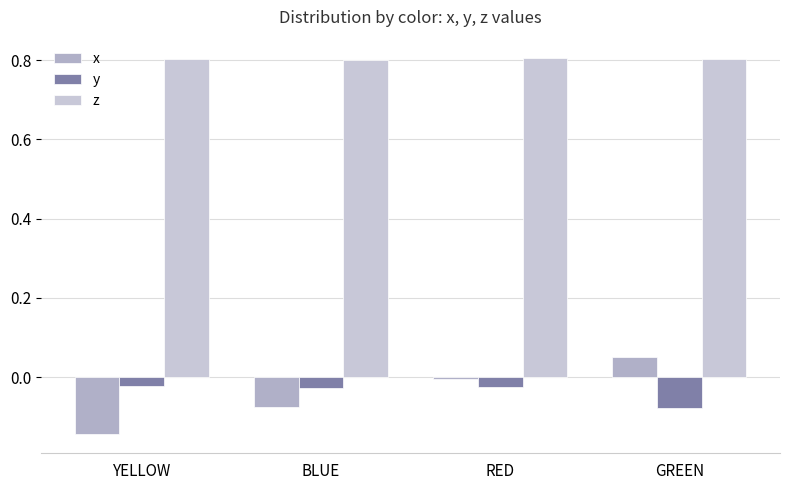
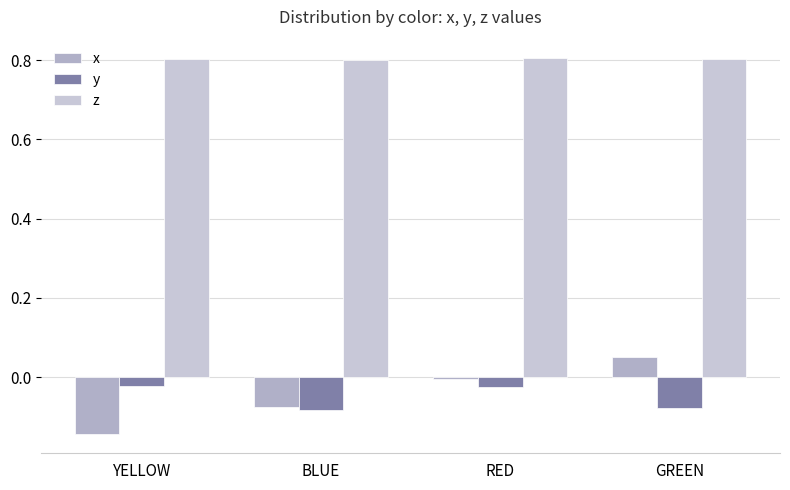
y, BLUE: -0.03 -> -0.08
